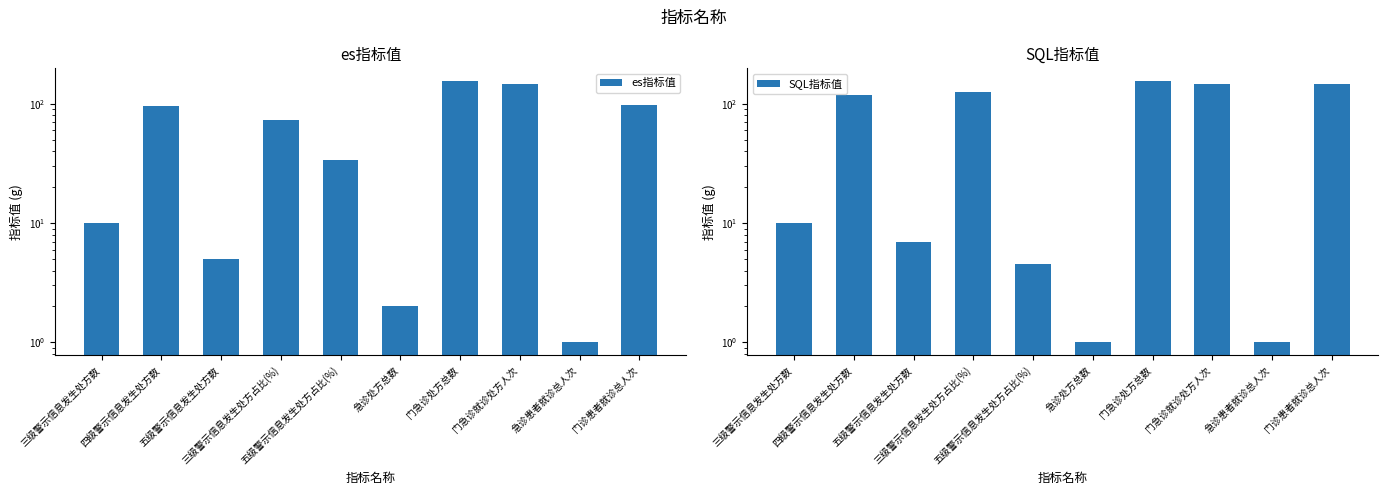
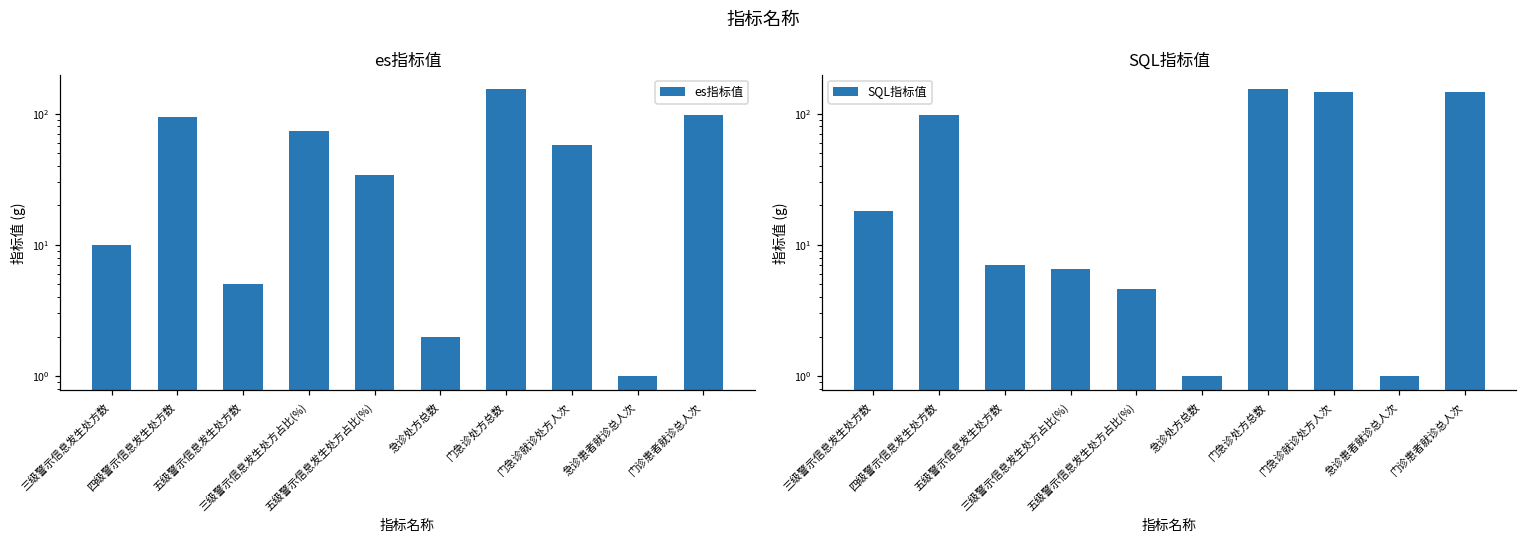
es指标值, 门急诊就诊处方人次: 150 -> 60
SQL指标值, 三级警示信息发生处方数: 10 -> 18
SQL指标值, 四级警示信息发生处方数: 120 -> 100
SQL指标值, 三级警示信息发生处方占比(%): 120 -> 7
